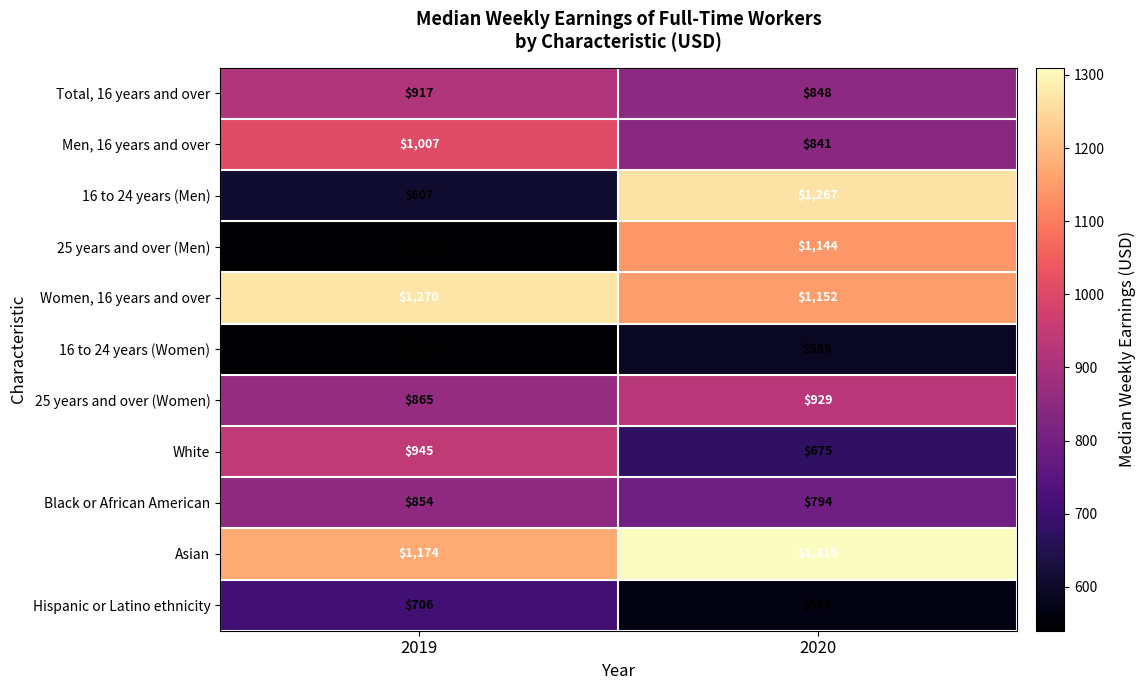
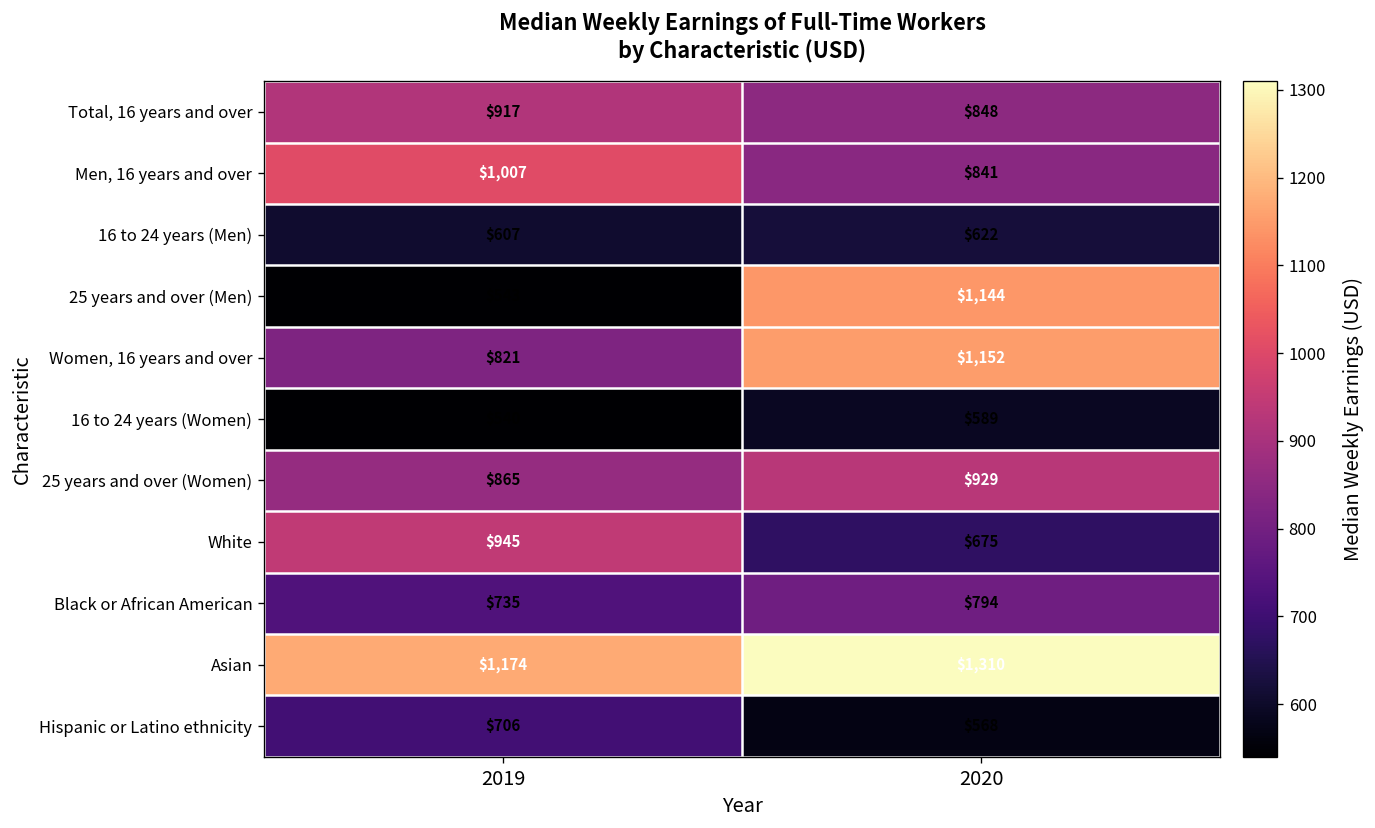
16 to 24 years (Men), 2020: $1,267 -> $622
Women, 16 years and over, 2019: $1,270 -> $821
Black or African American, 2019: $854 -> $735
